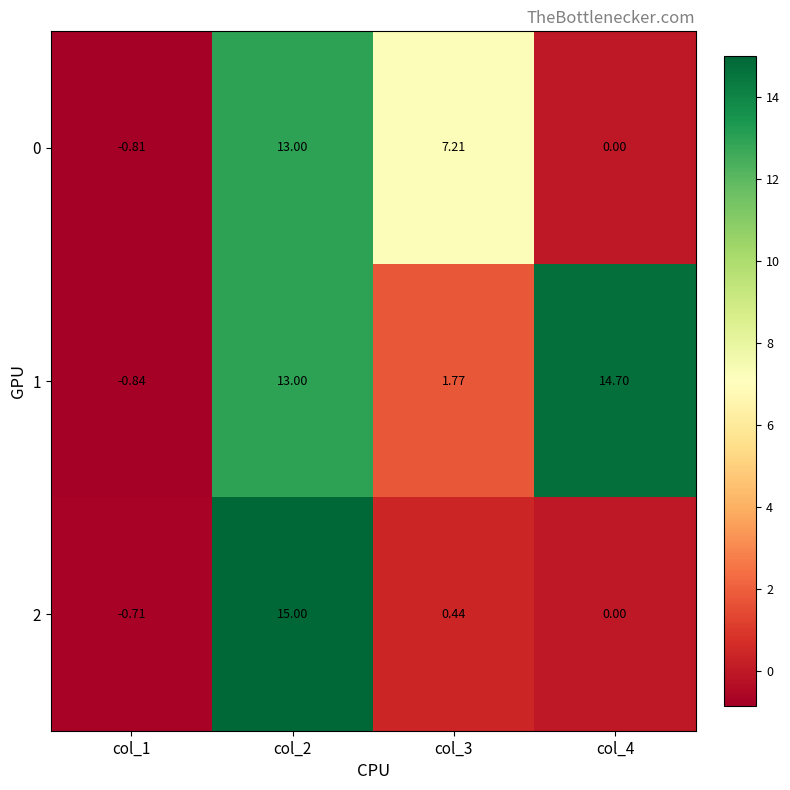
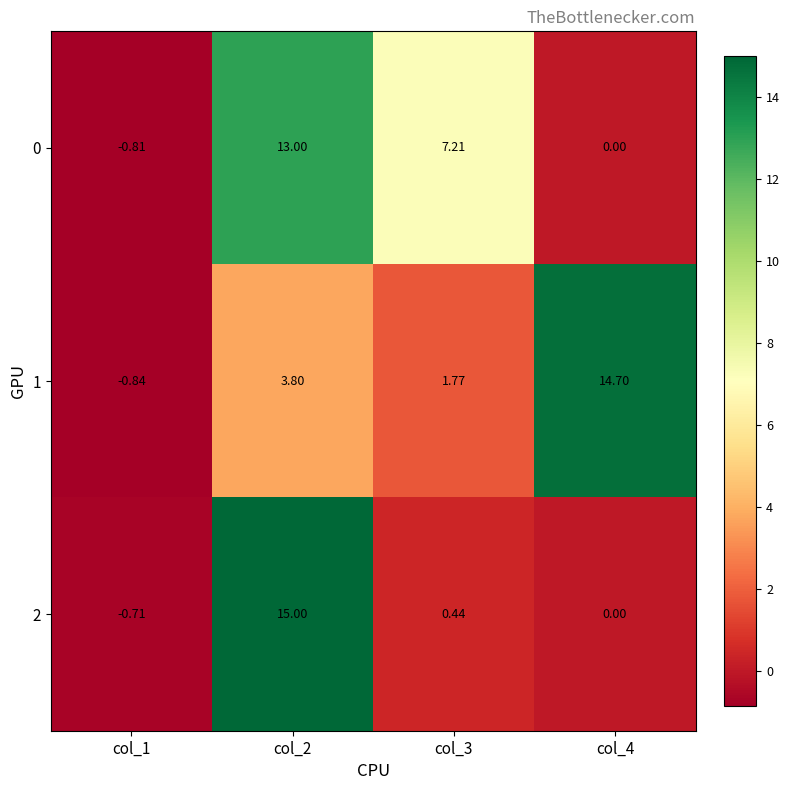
1, col_2: 13.00 -> 3.80
